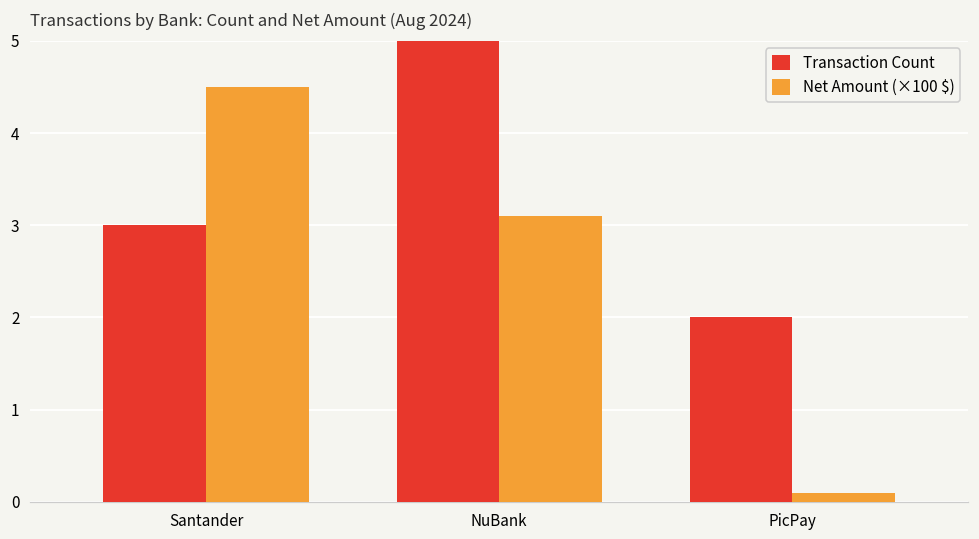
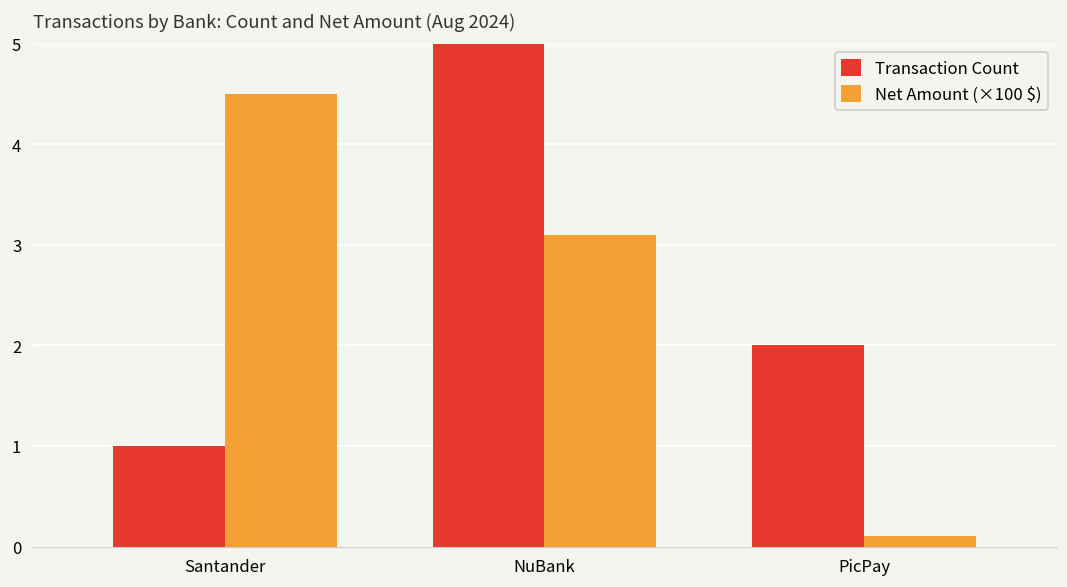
Transaction Count, Santander: 3 -> 1
